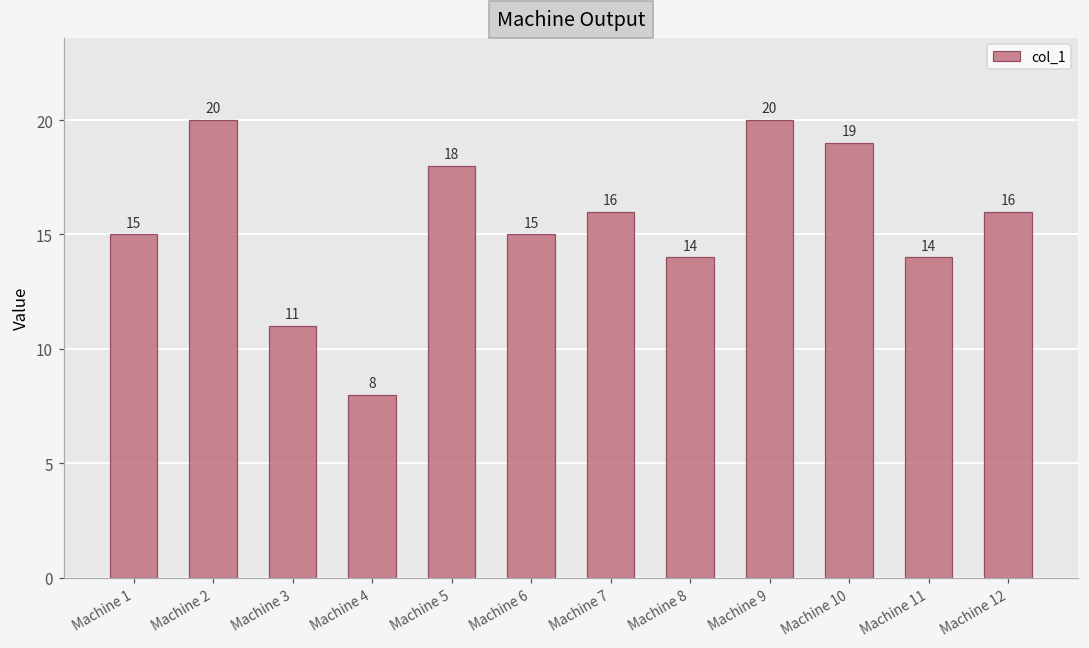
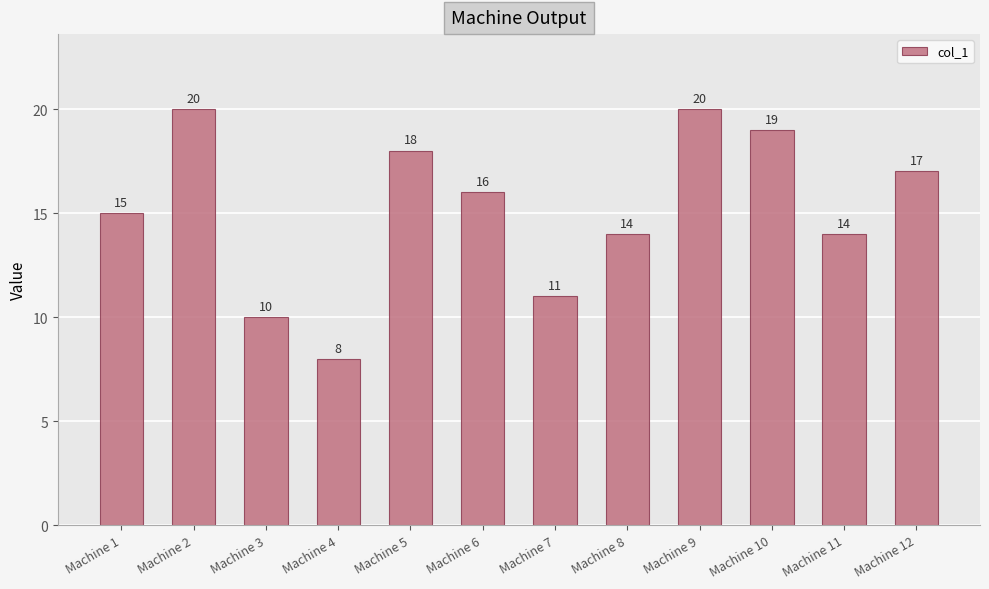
Machine 3: 11 -> 10
Machine 6: 15 -> 16
Machine 7: 16 -> 11
Machine 12: 16 -> 17
